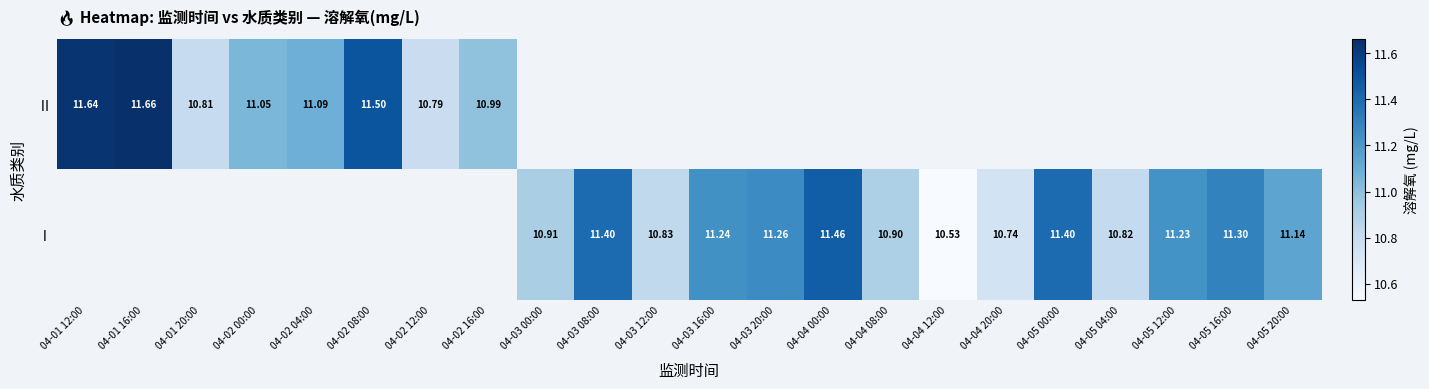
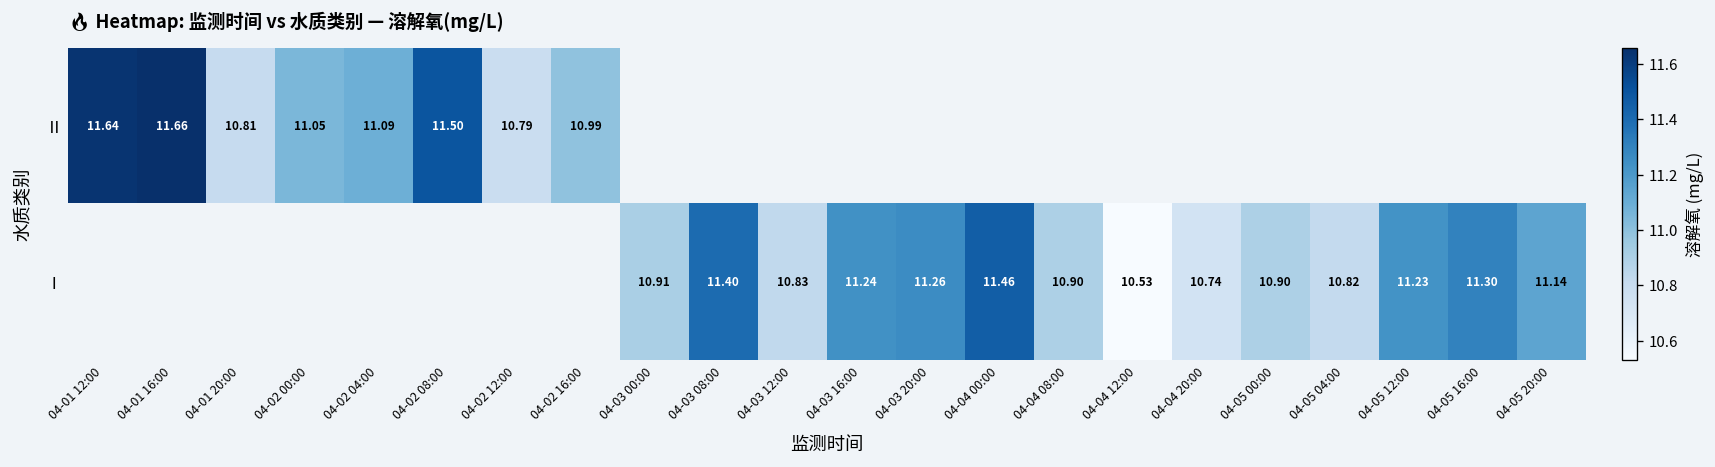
Ⅰ, 04-05 00:00: 11.40 -> 10.90
